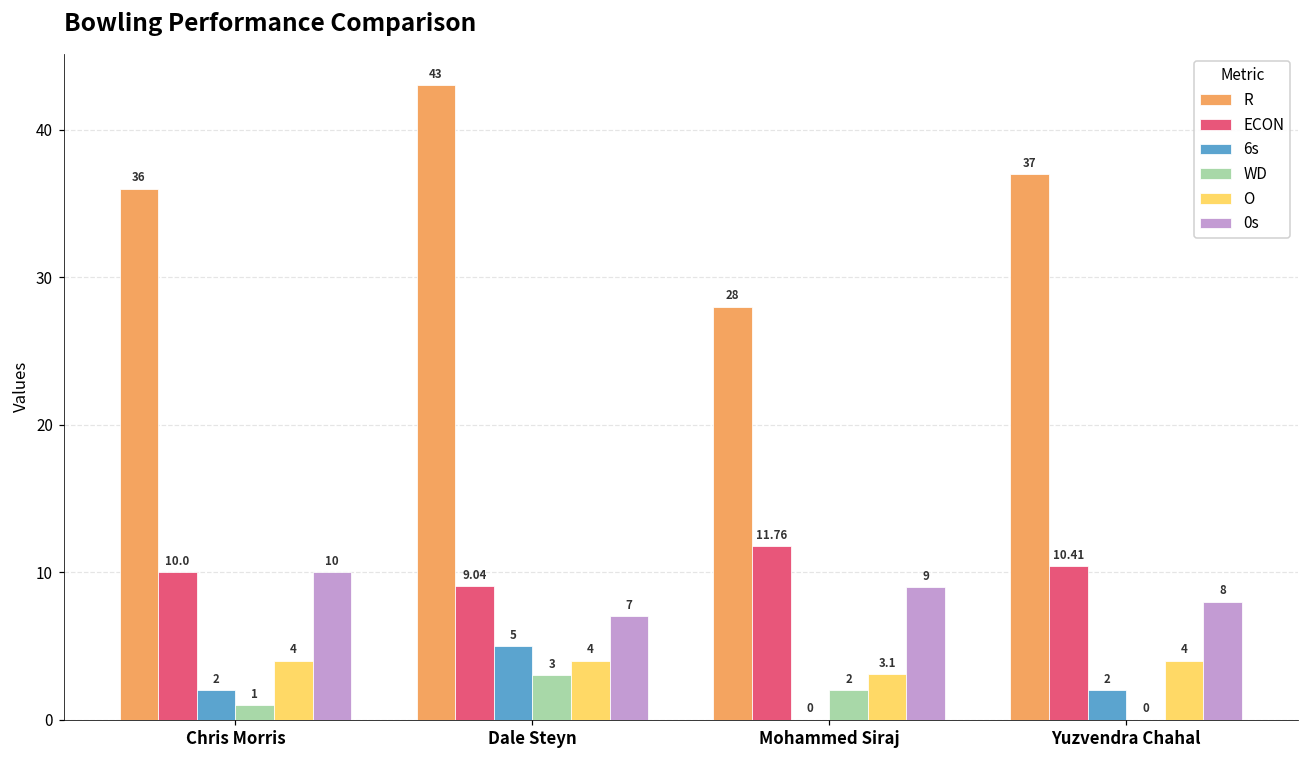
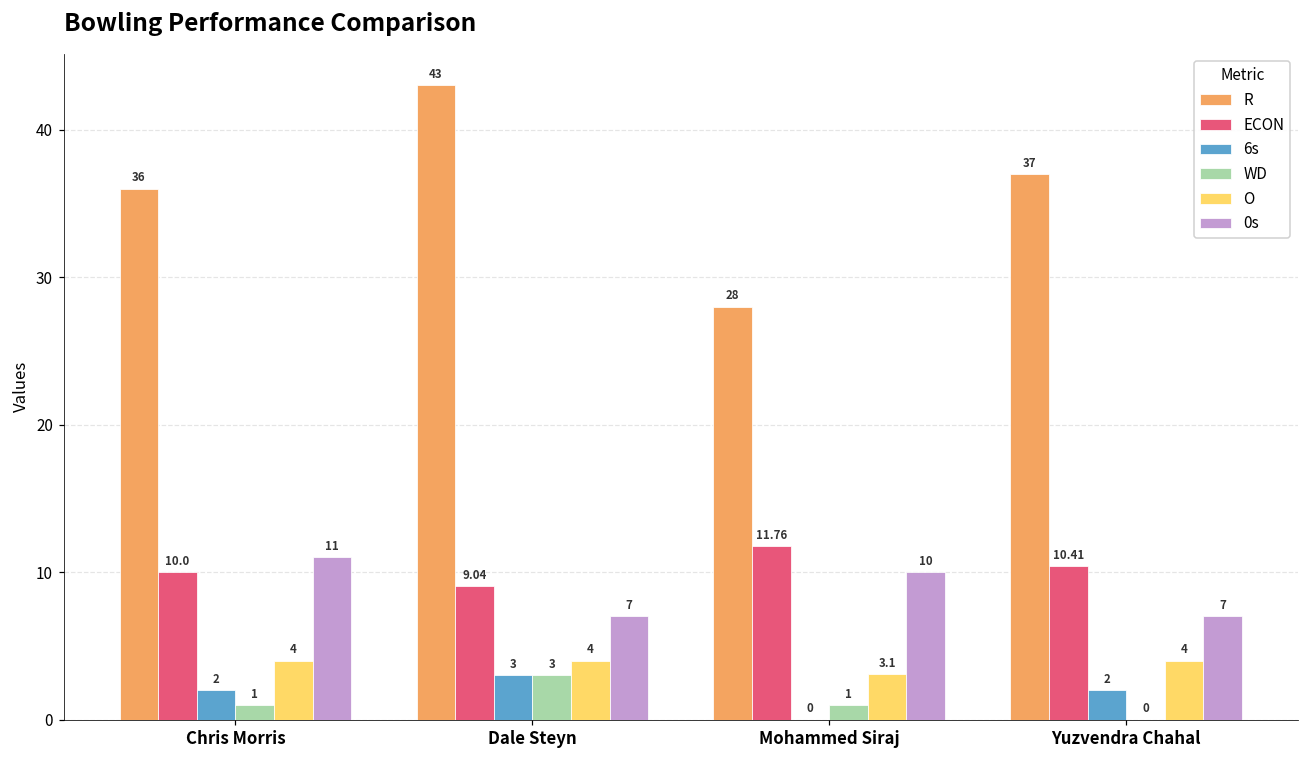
0s, Chris Morris: 10 -> 11
6s, Dale Steyn: 5 -> 3
WD, Mohammed Siraj: 2 -> 1
0s, Mohammed Siraj: 9 -> 10
0s, Yuzvendra Chahal: 8 -> 7
